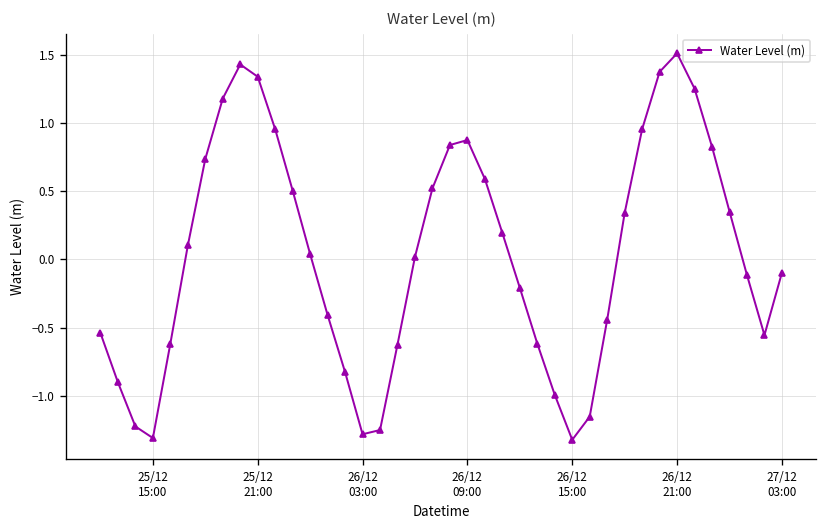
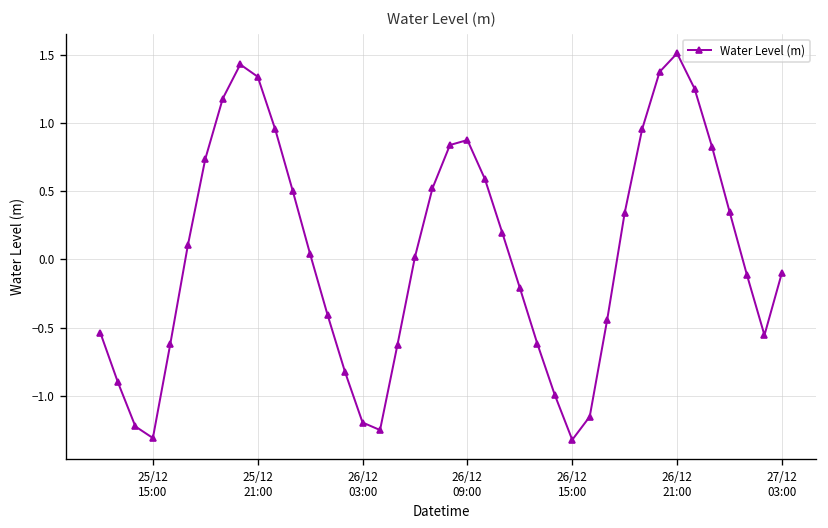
26/12 03:00: -1.28 -> -1.20
